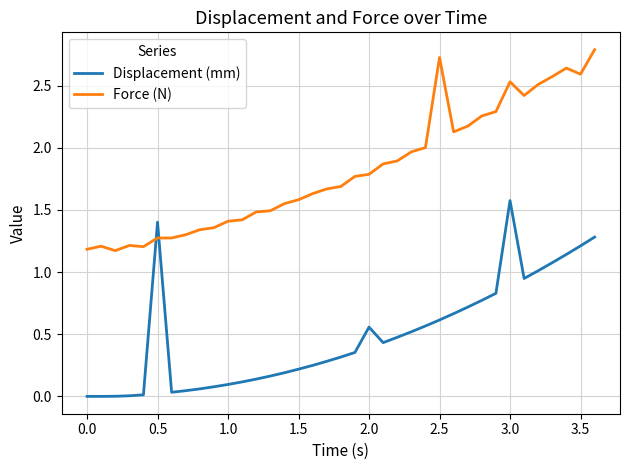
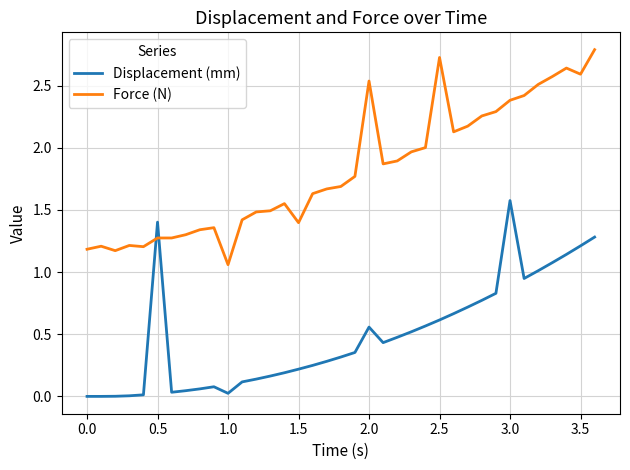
Displacement (mm), 1.0: 0.10 -> 0.02
Force (N), 1.0: 1.41 -> 1.06
Force (N), 1.5: 1.58 -> 1.40
Force (N), 2.0: 1.79 -> 2.54
Force (N), 3.0: 2.53 -> 2.38
